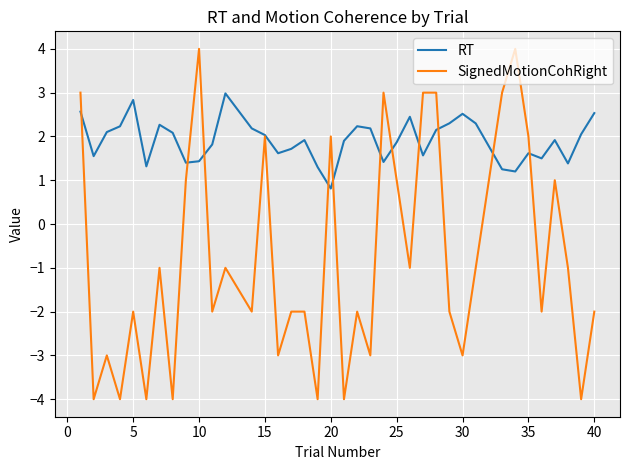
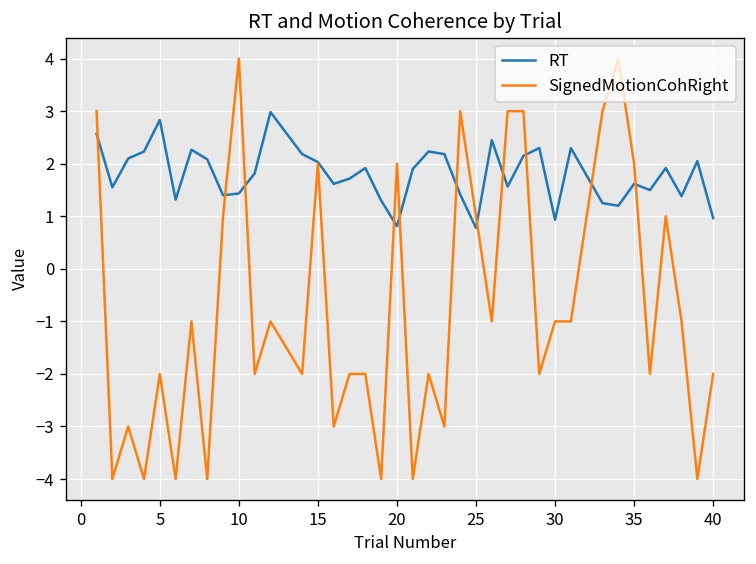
RT, 25: 1.9 -> 0.8
RT, 30: 2.5 -> 0.9
SignedMotionCohRight, 30: -3 -> -1
RT, 40: 2.5 -> 1.0
